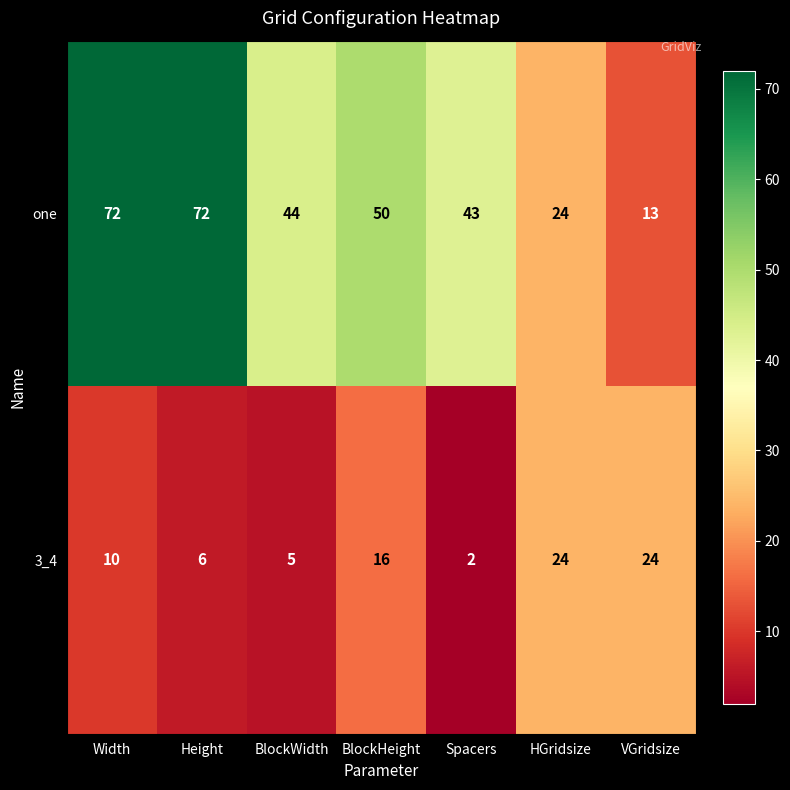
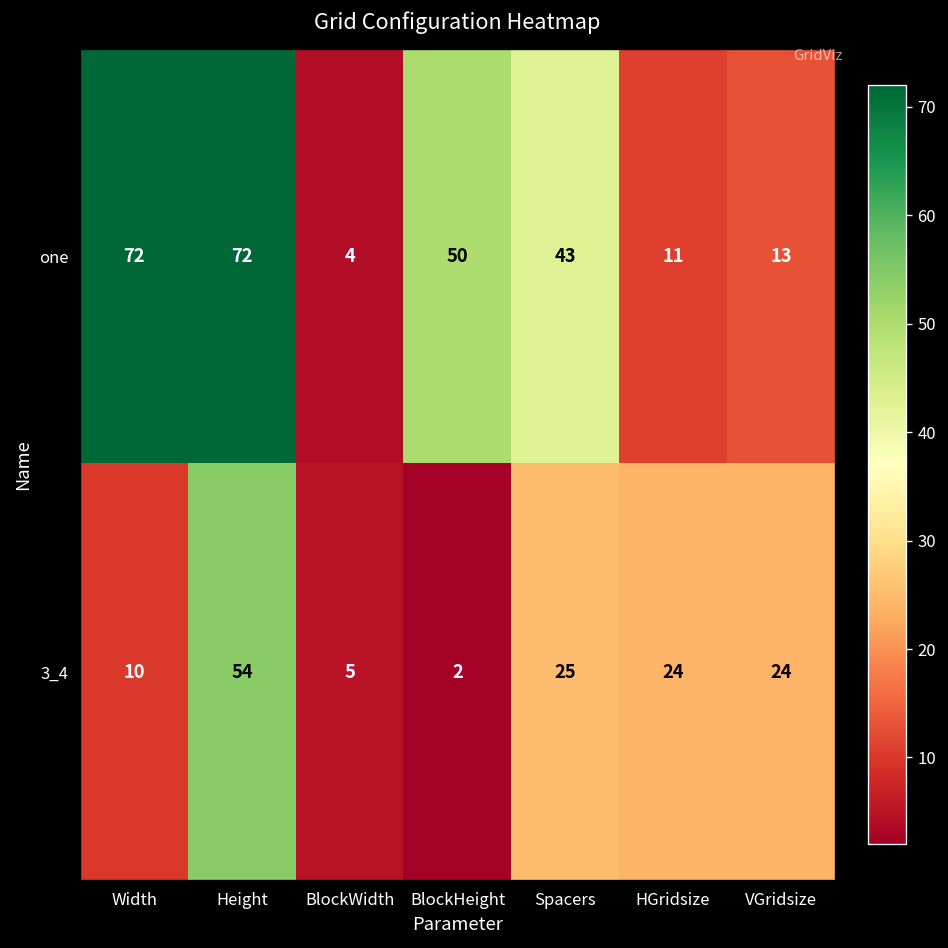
one, BlockWidth: 44 -> 4
one, HGridsize: 24 -> 11
3_4, Height: 6 -> 54
3_4, BlockHeight: 16 -> 2
3_4, Spacers: 2 -> 25
